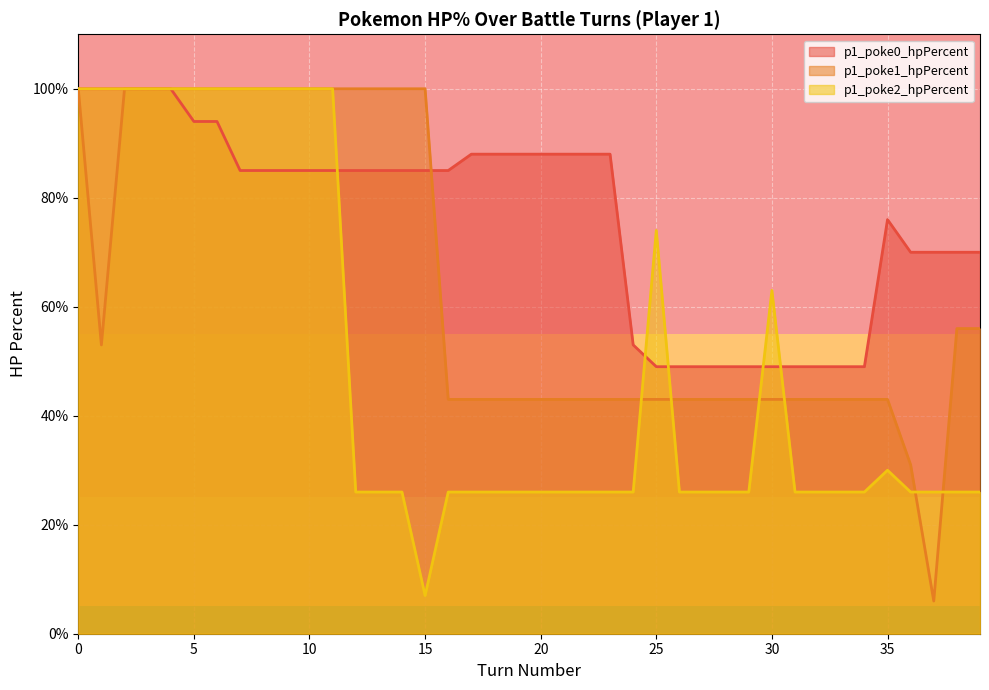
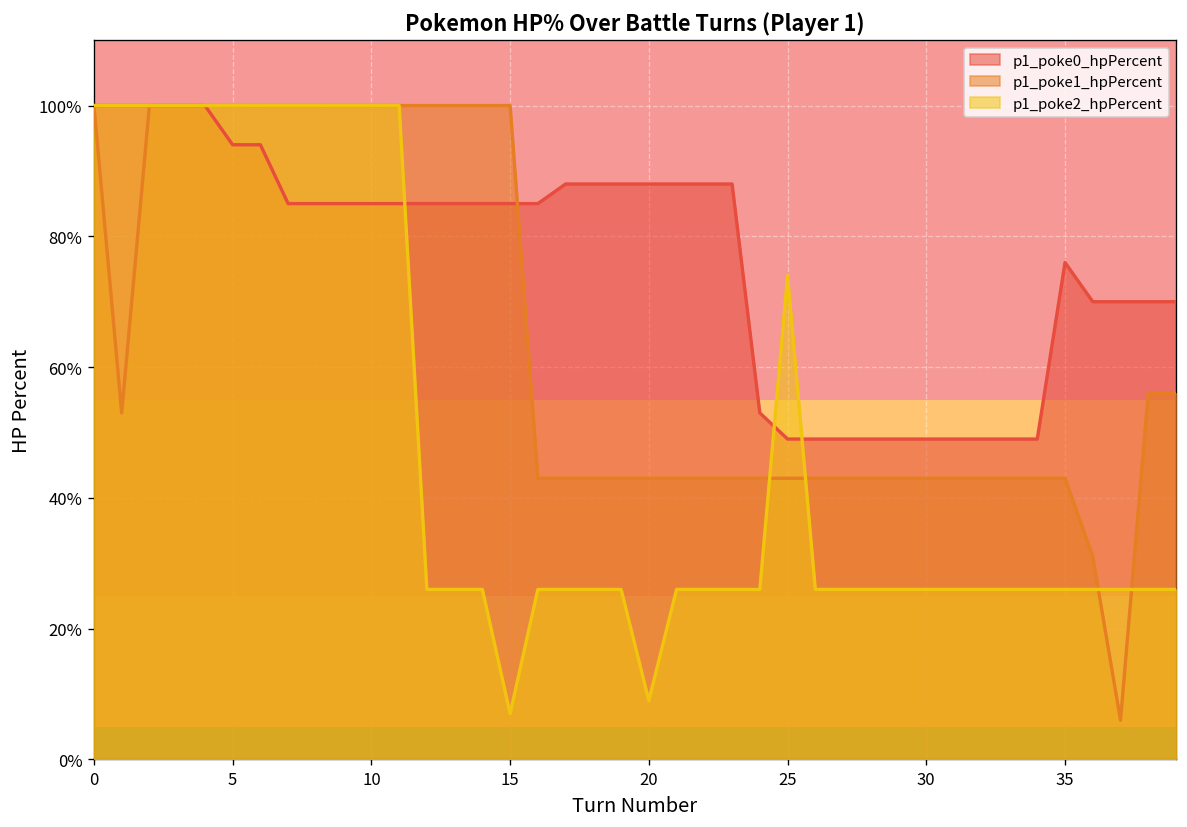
p1_poke2_hpPercent, 20: 26% -> 9%
p1_poke2_hpPercent, 30: 63% -> 26%
p1_poke2_hpPercent, 35: 30% -> 26%
